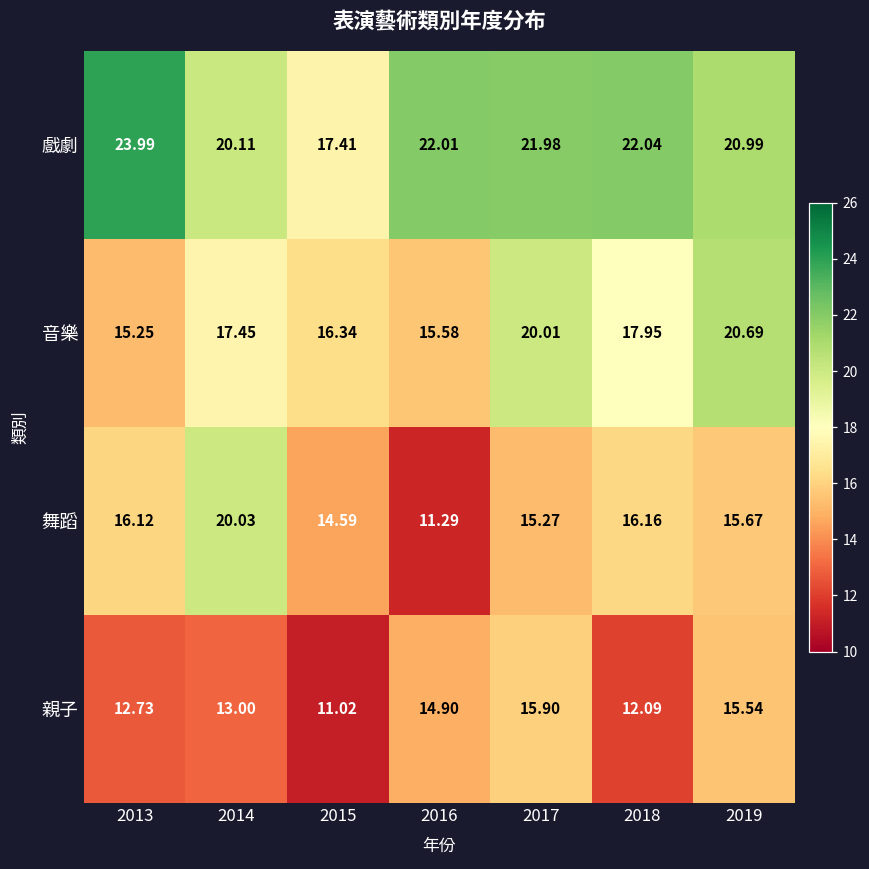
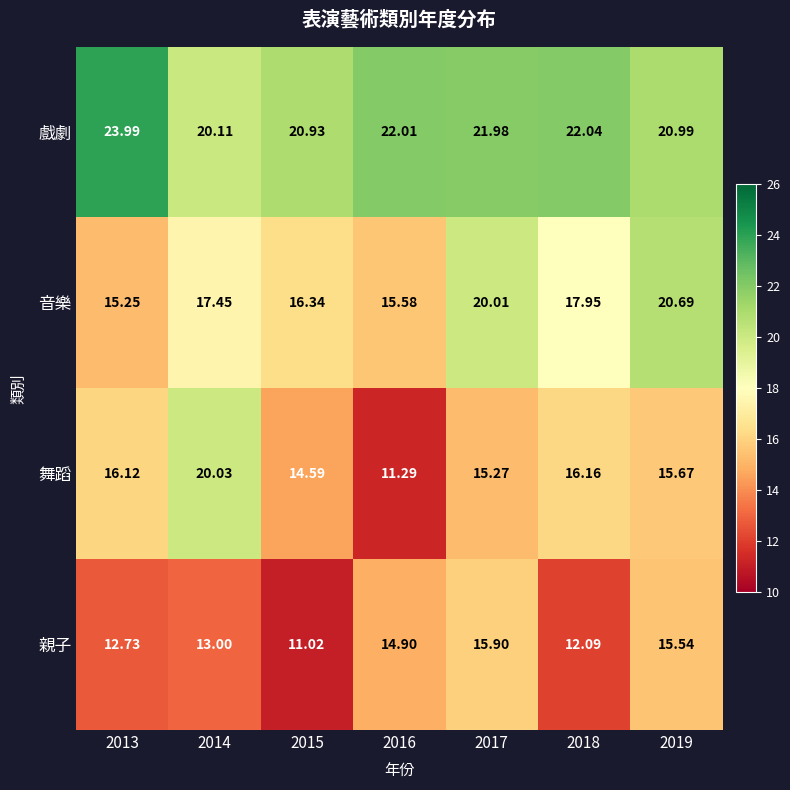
戲劇, 2015: 17.41 -> 20.93
